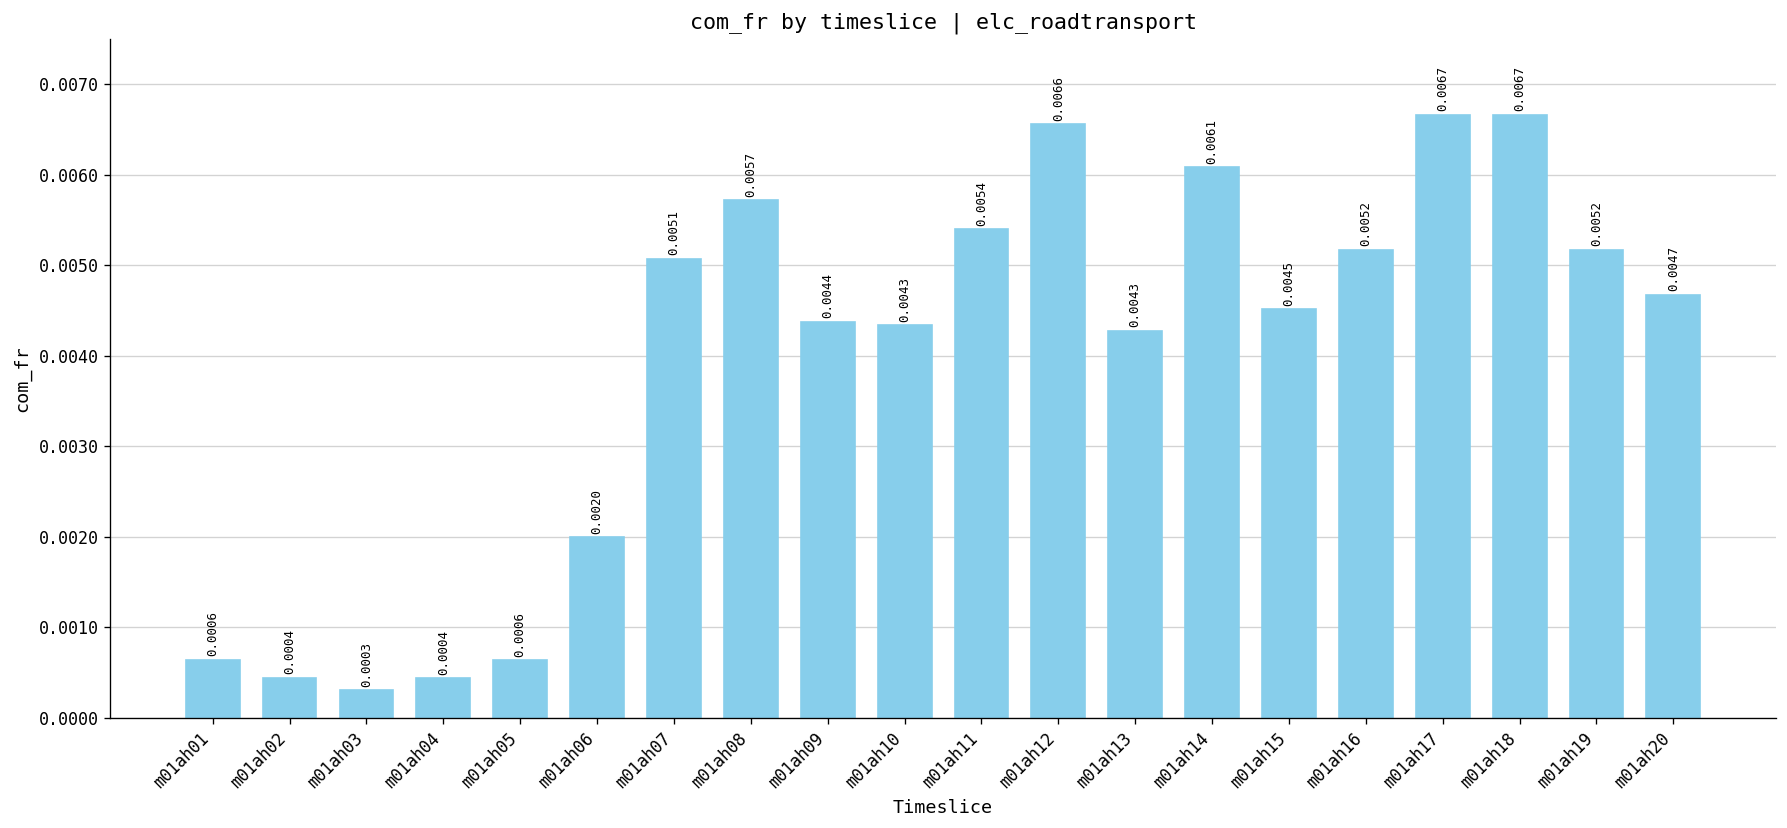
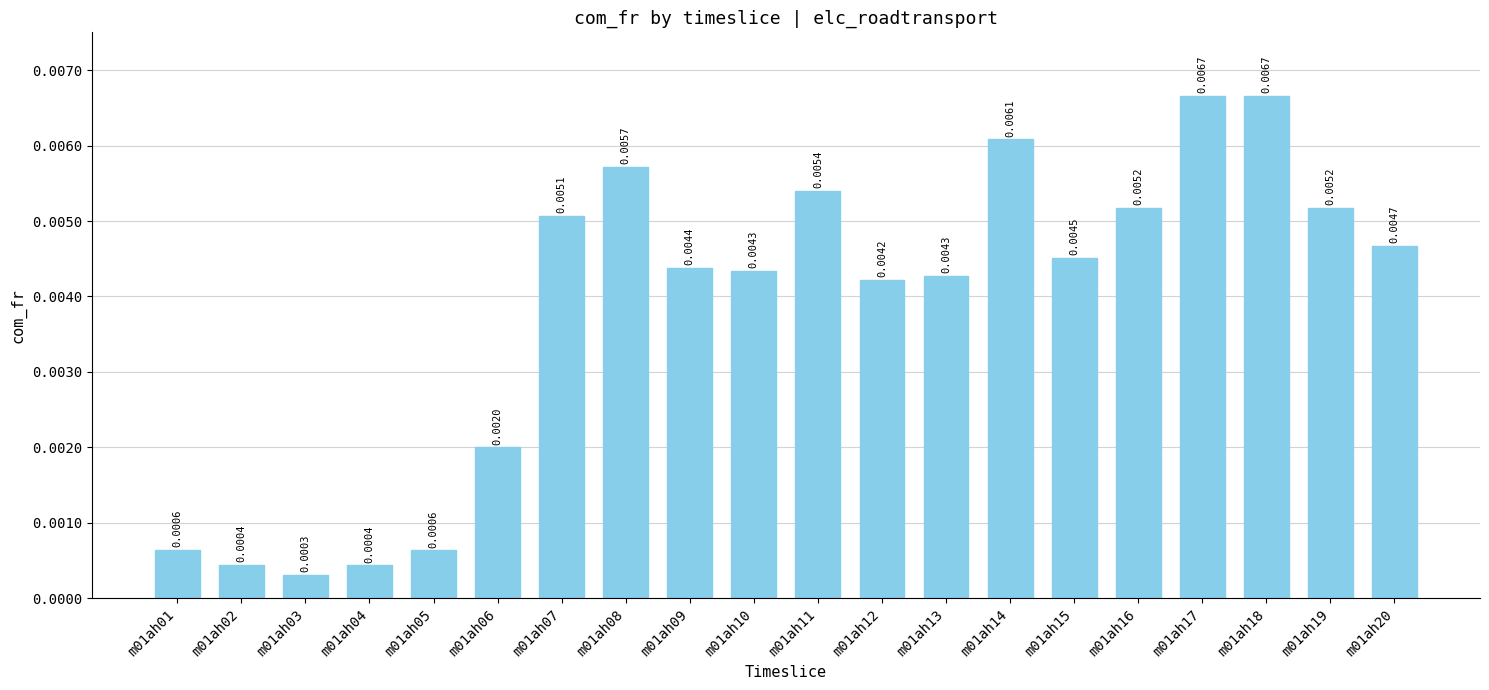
m01ah12: 0.0066 -> 0.0042
